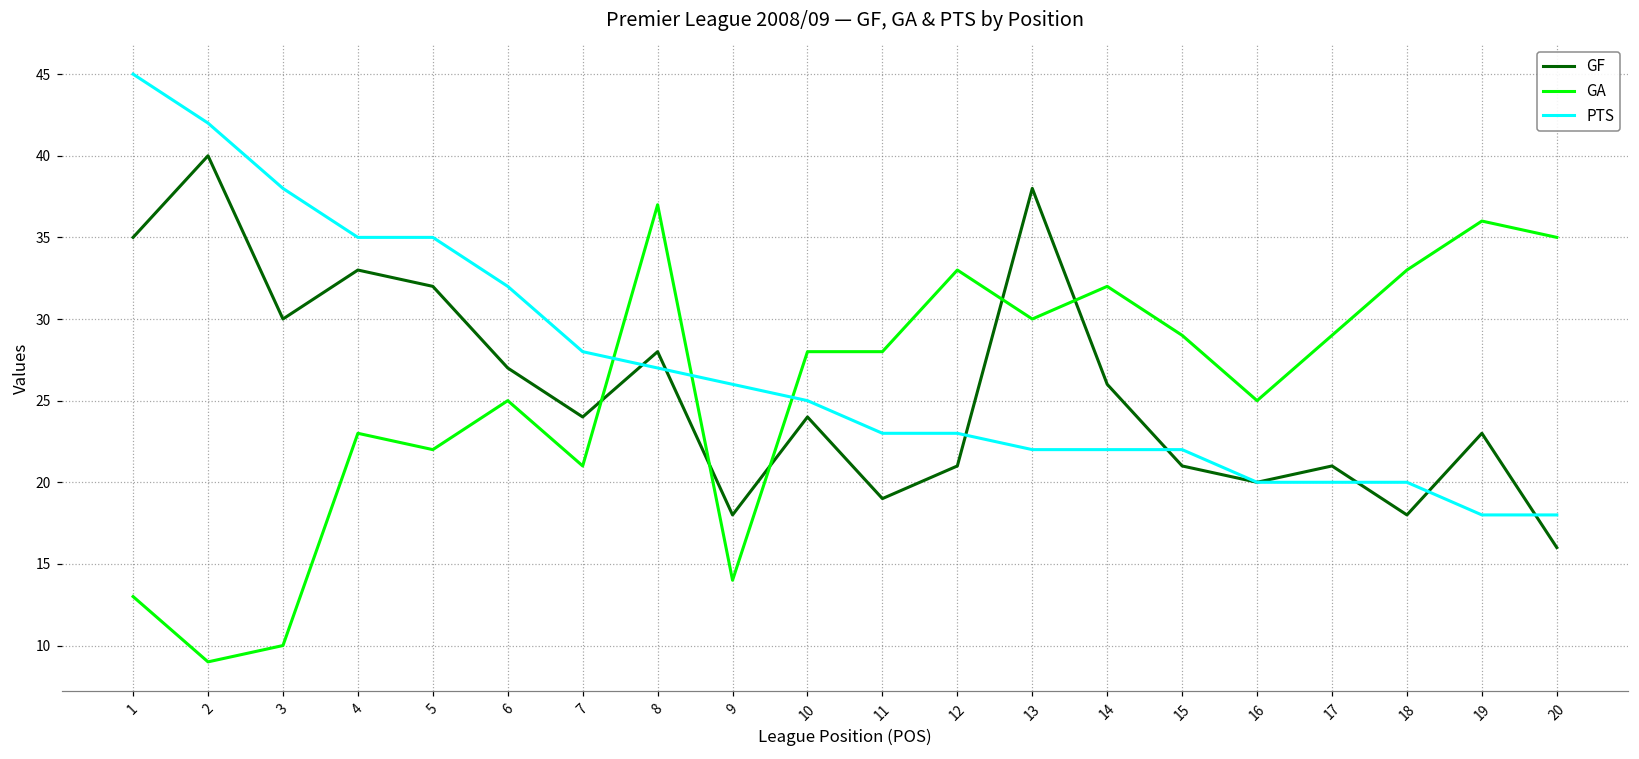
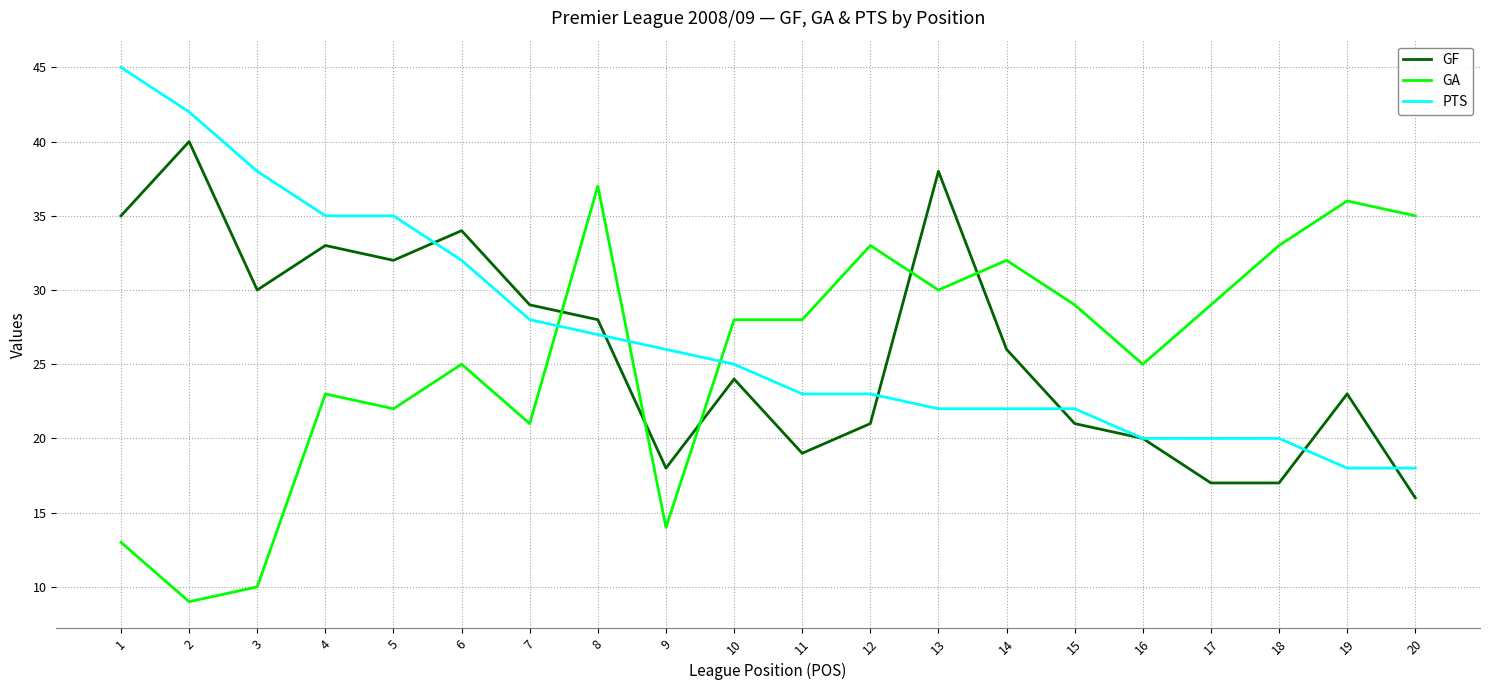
GF, 6: 27 -> 34
GF, 7: 24 -> 29
GF, 17: 21 -> 17
GF, 18: 18 -> 17
